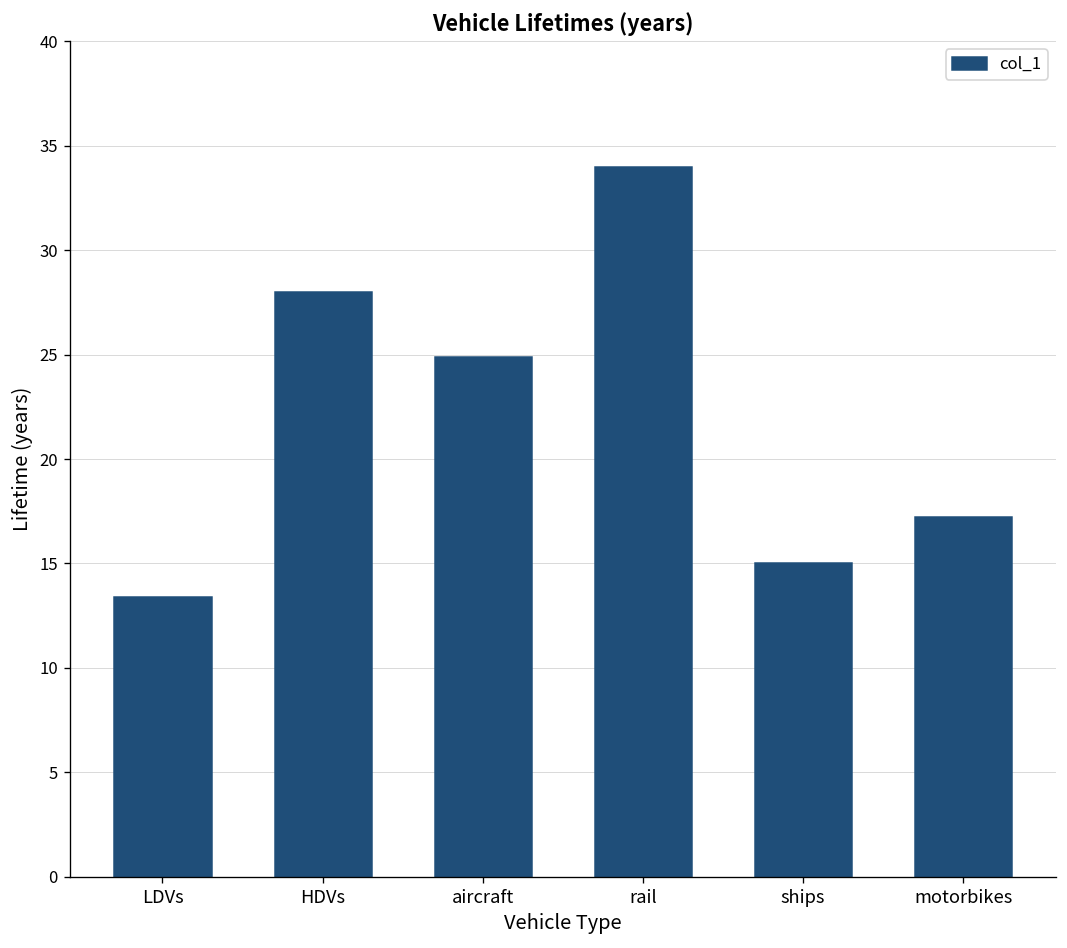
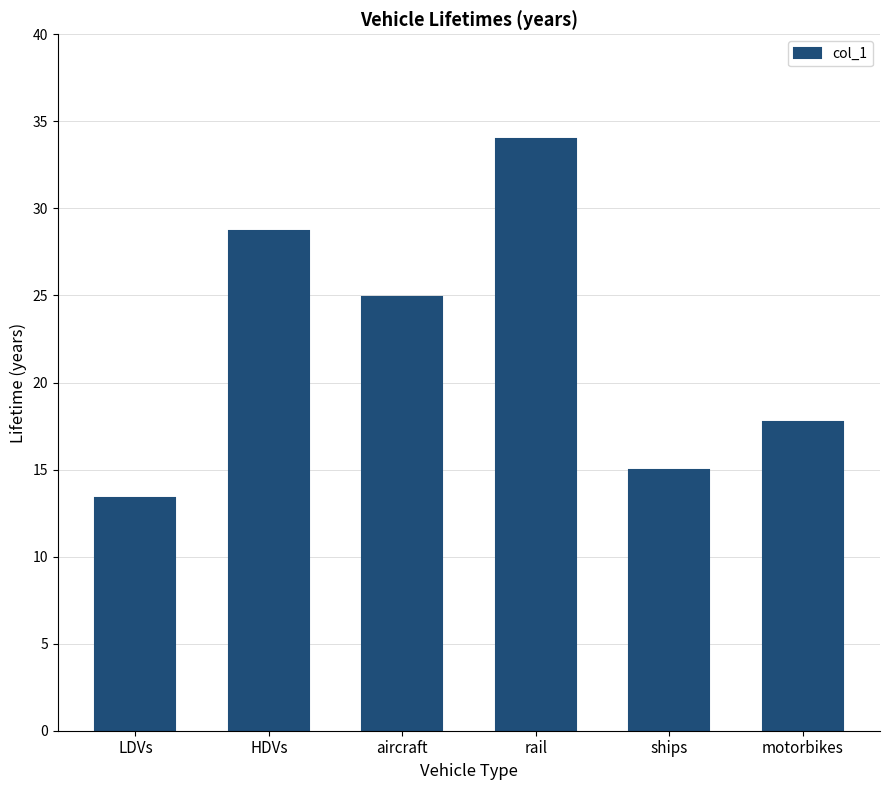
HDVs: 28.0 -> 28.7
motorbikes: 17.2 -> 17.7
